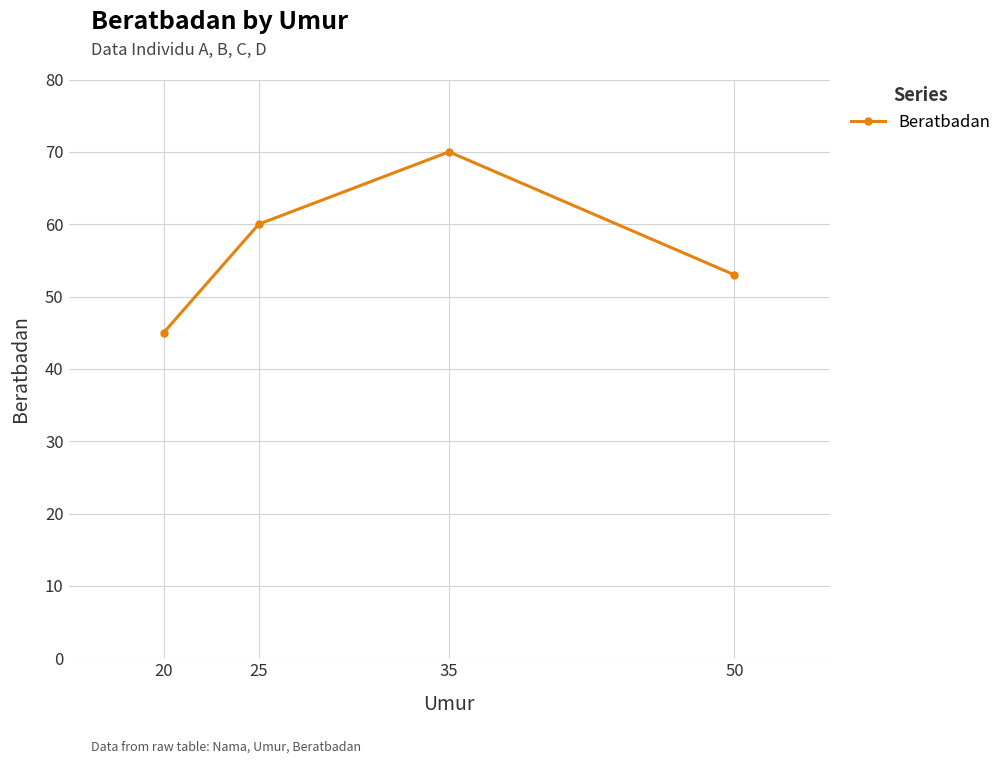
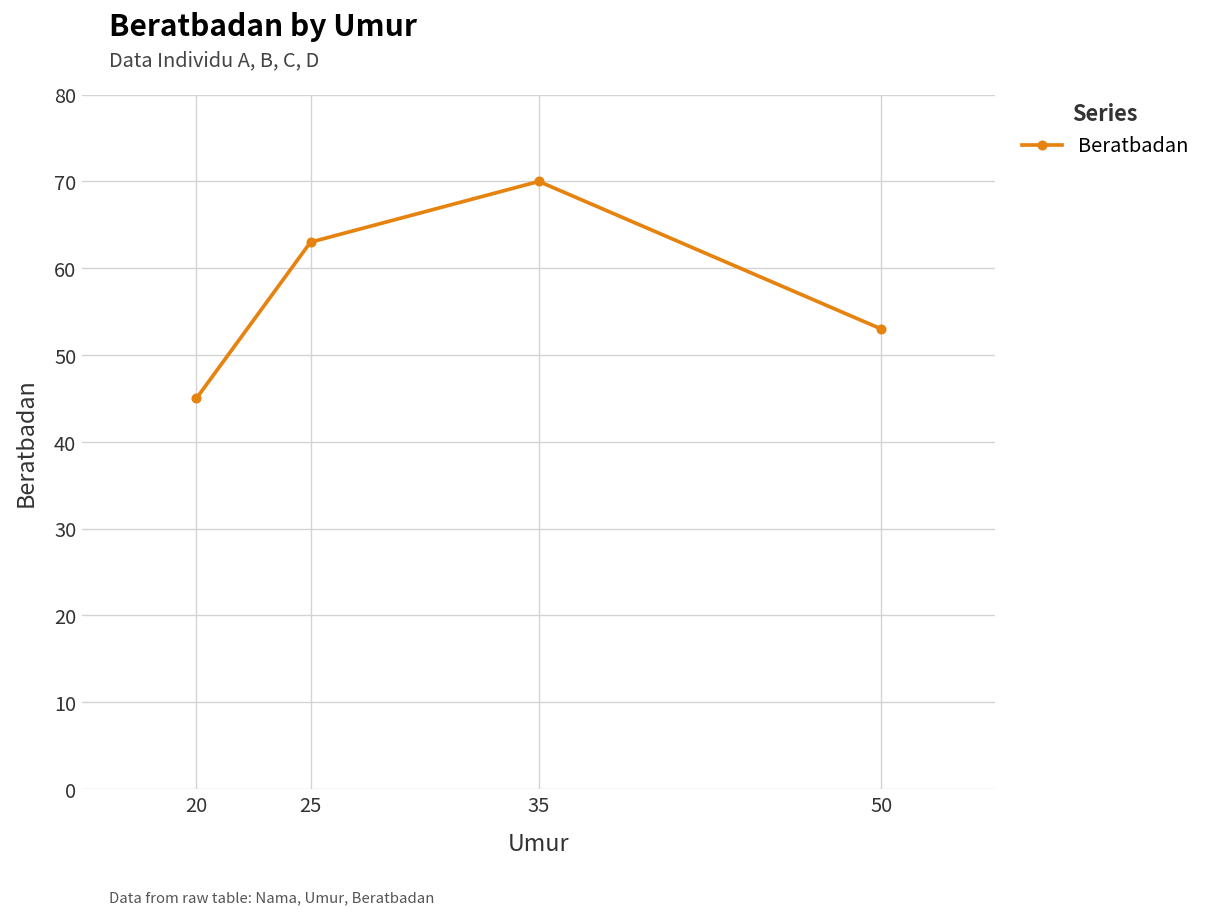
25: 60 -> 63
